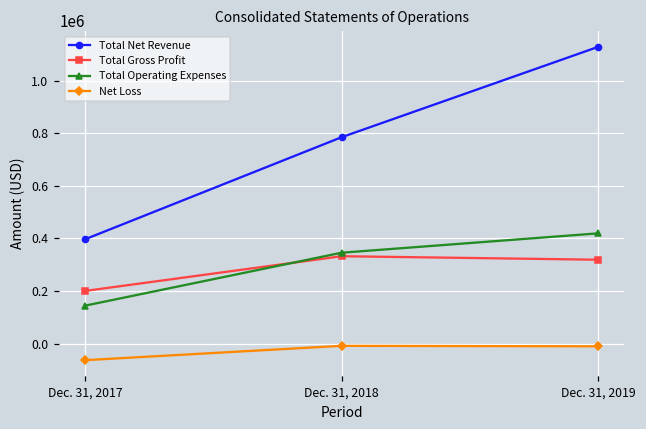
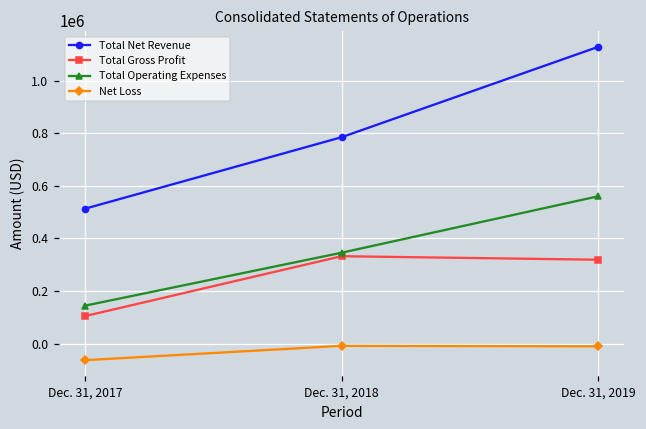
Total Net Revenue, Dec. 31, 2017: 400000 -> 510000
Total Gross Profit, Dec. 31, 2017: 200000 -> 100000
Total Operating Expenses, Dec. 31, 2019: 420000 -> 560000
